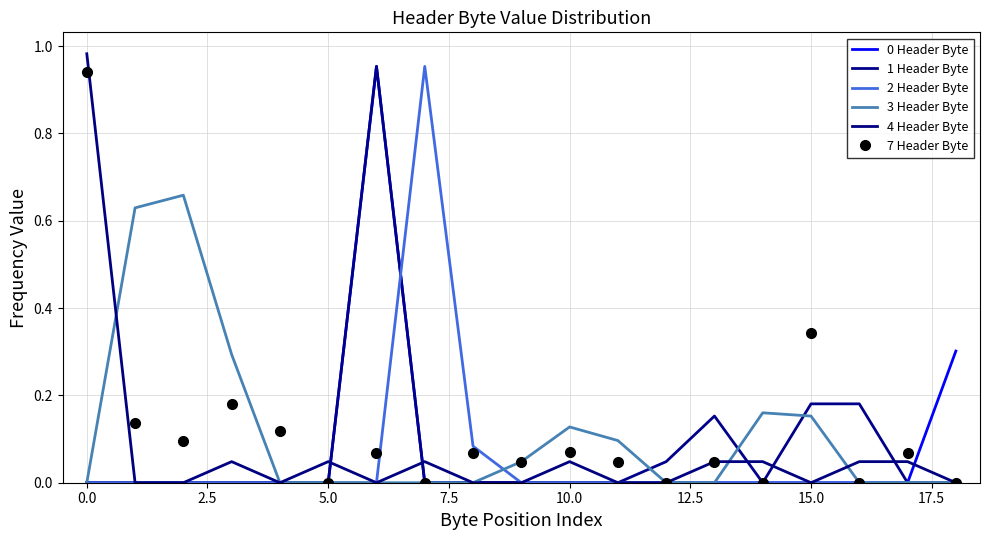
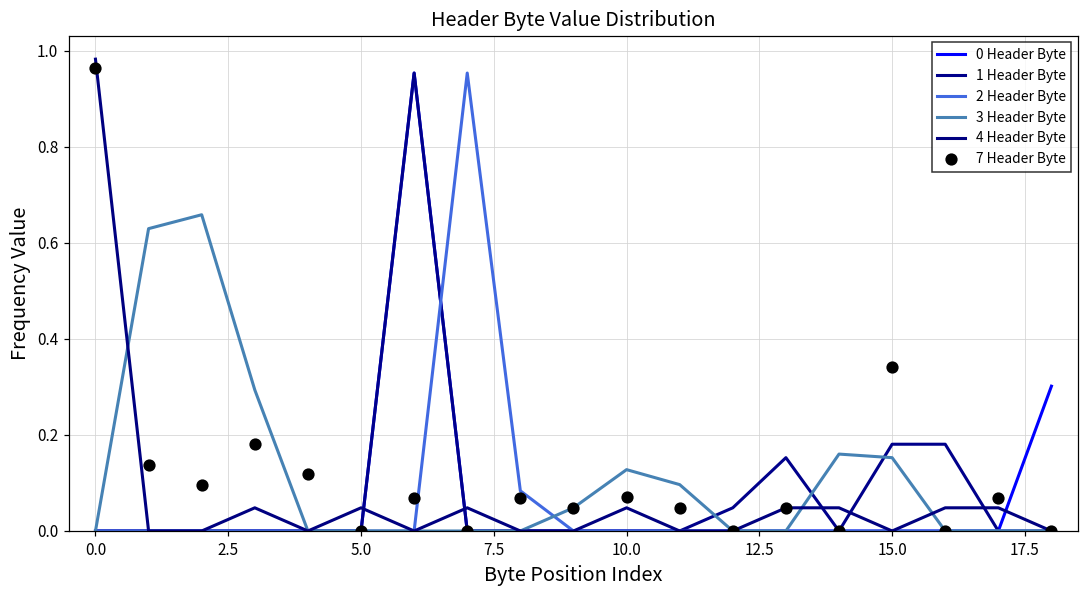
7 Header Byte, 0.0: 0.94 -> 0.96
